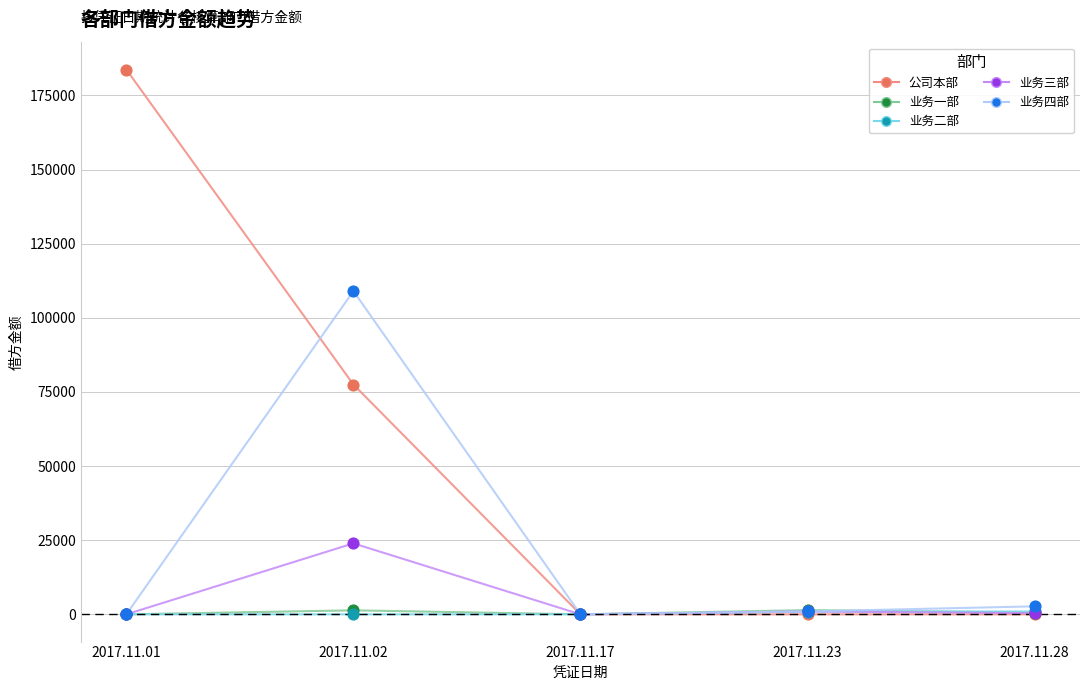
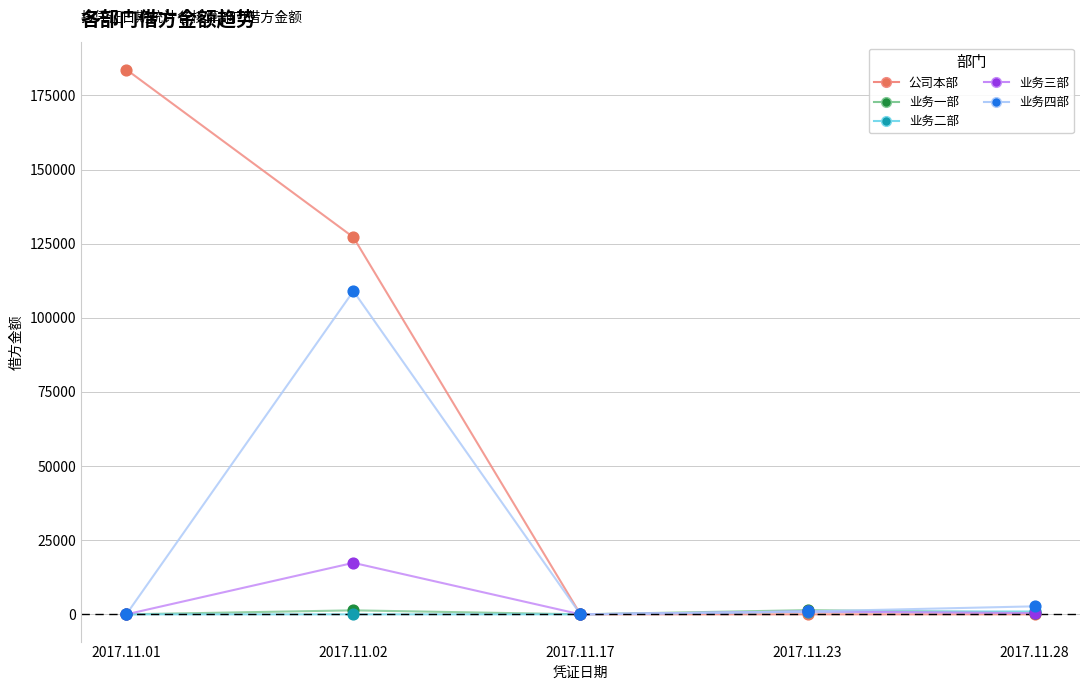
公司本部, 2017.11.02: 78000 -> 127000
业务三部, 2017.11.02: 24000 -> 17000
